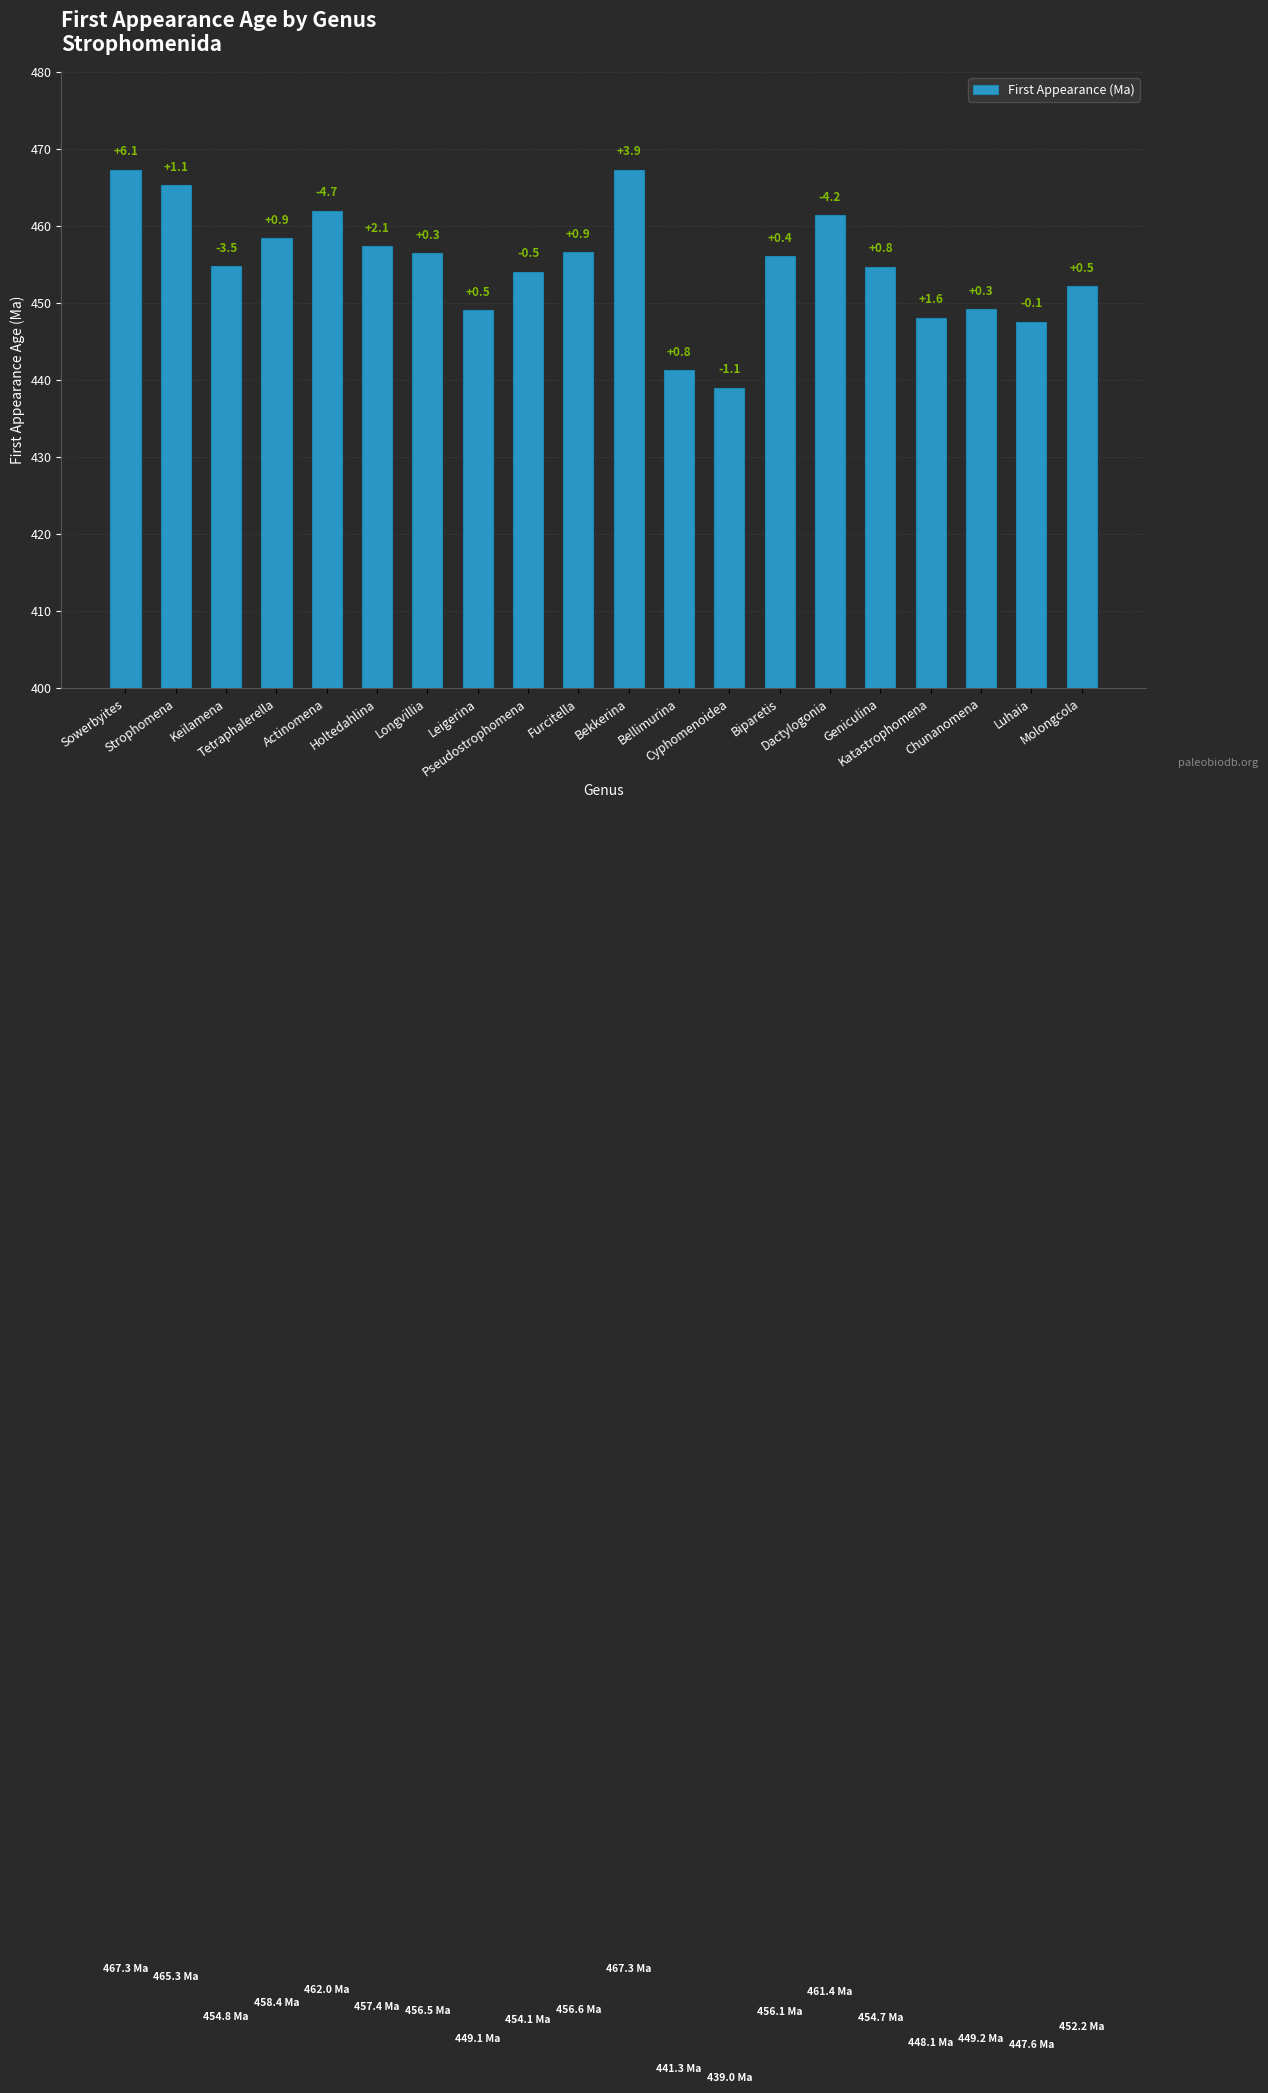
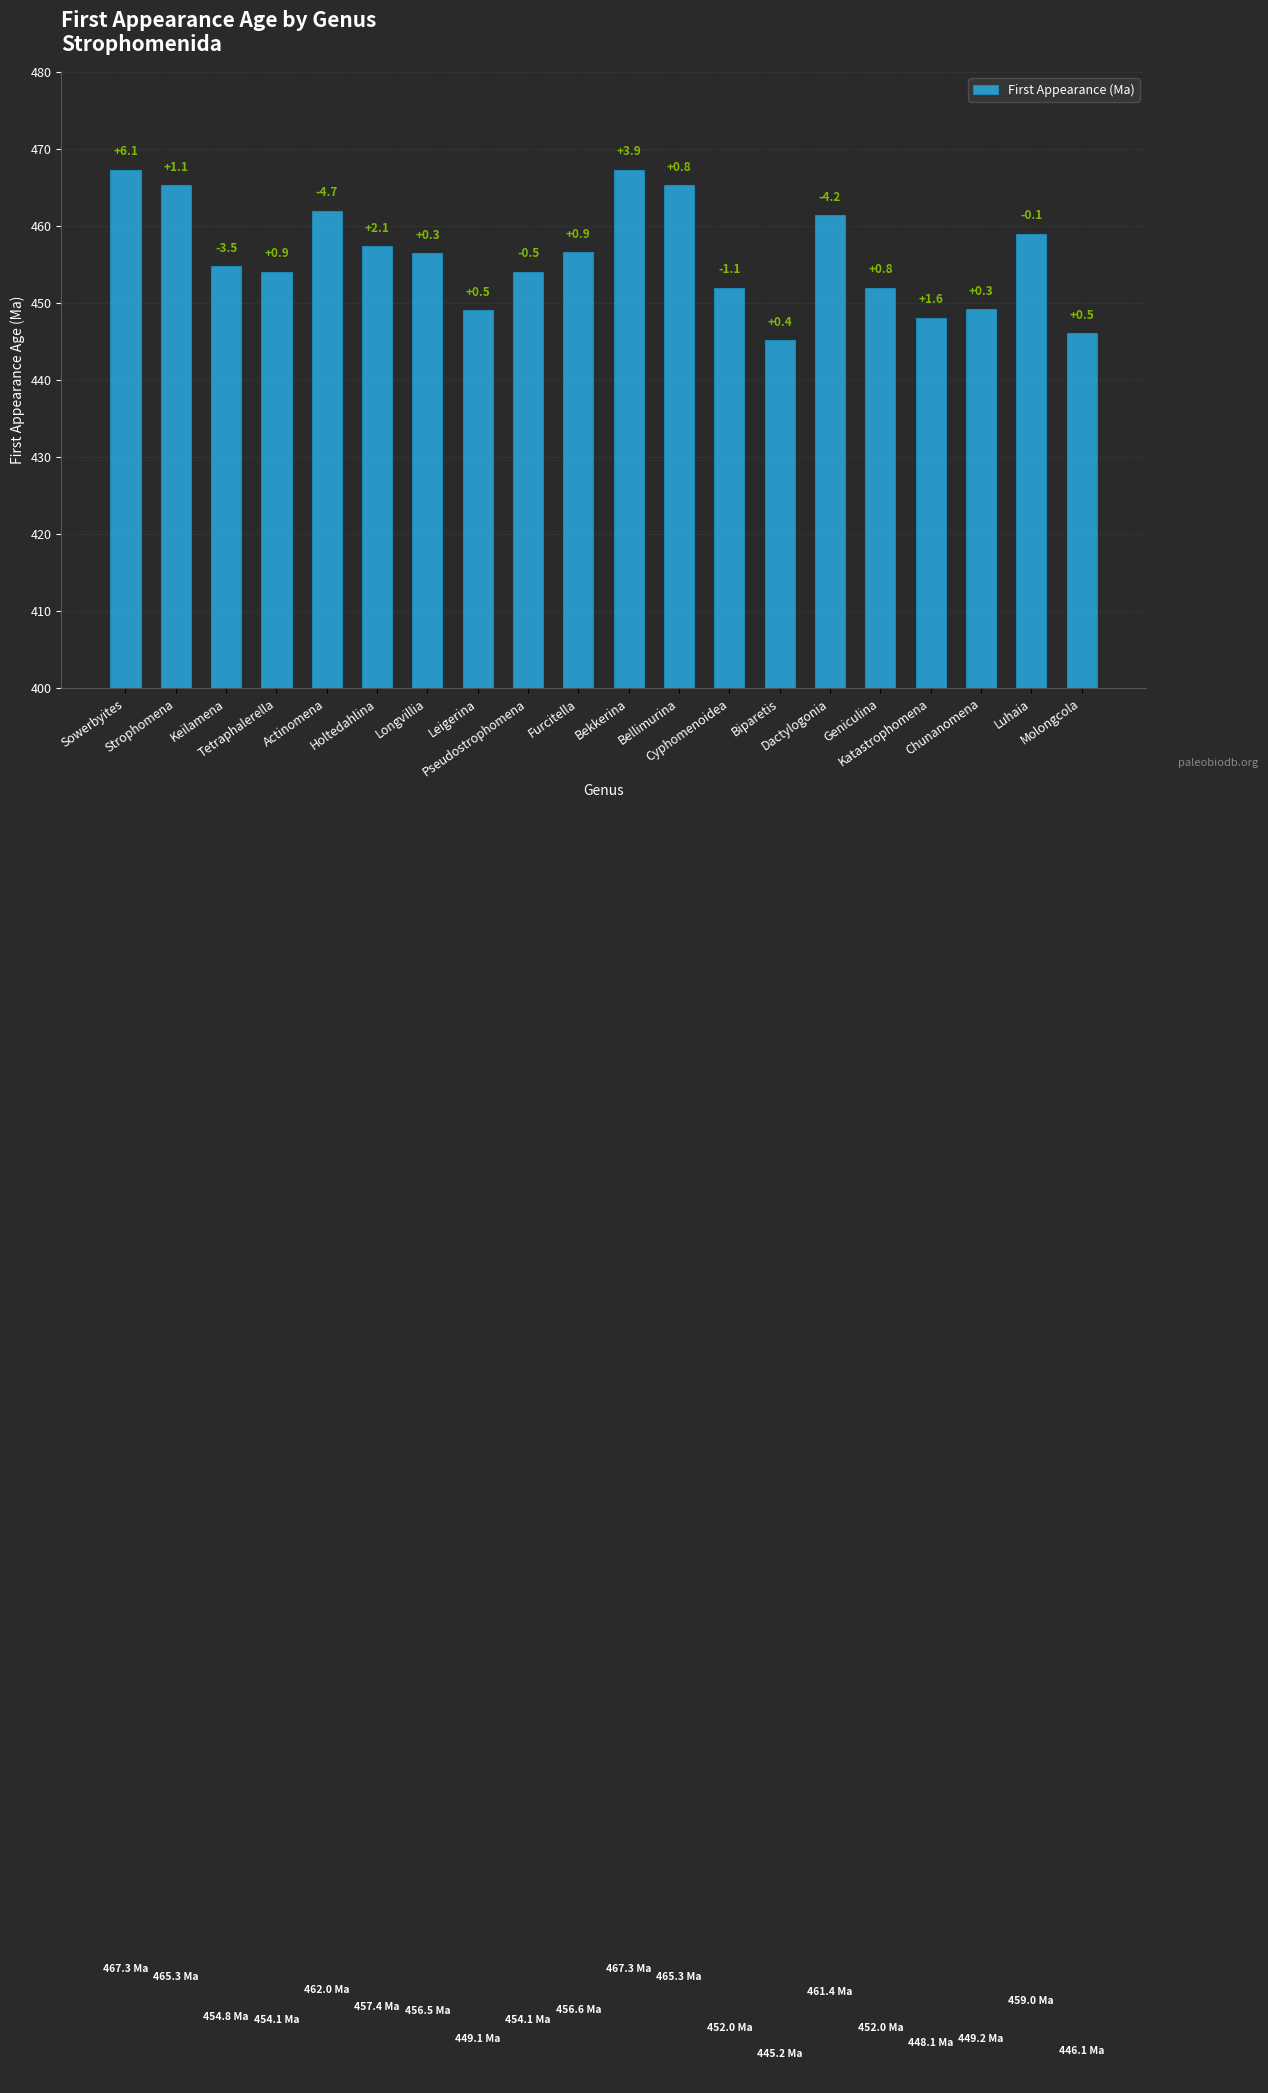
Tetraphalerella: 458.4 -> 454.1
Bellimurina: 441.3 -> 465.3
Cyphomenoidea: 439.0 -> 452.0
Biparetis: 456.1 -> 445.2
Geniculina: 454.7 -> 452.0
Luhaia: 447.6 -> 459.0
Molongcola: 452.2 -> 446.1
